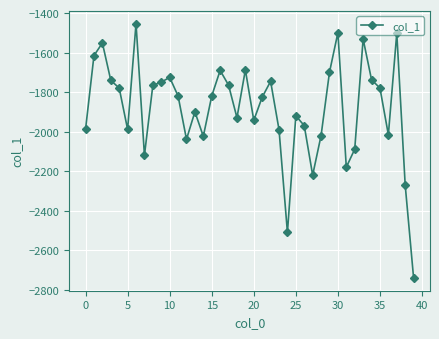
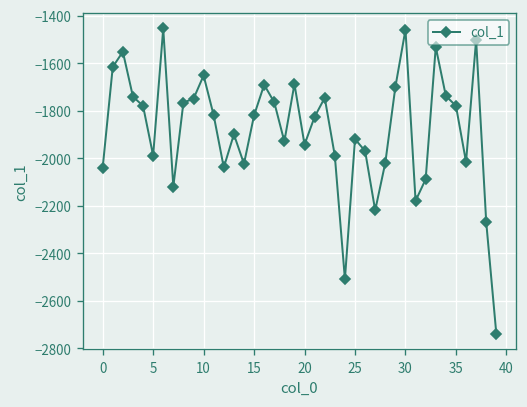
0: -1990 -> -2040
10: -1730 -> -1650
30: -1500 -> -1460
